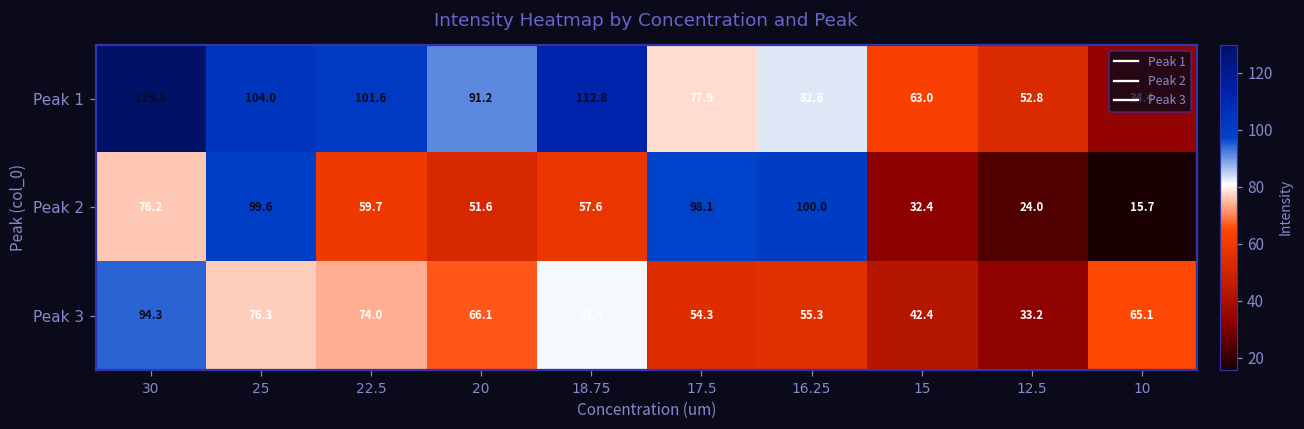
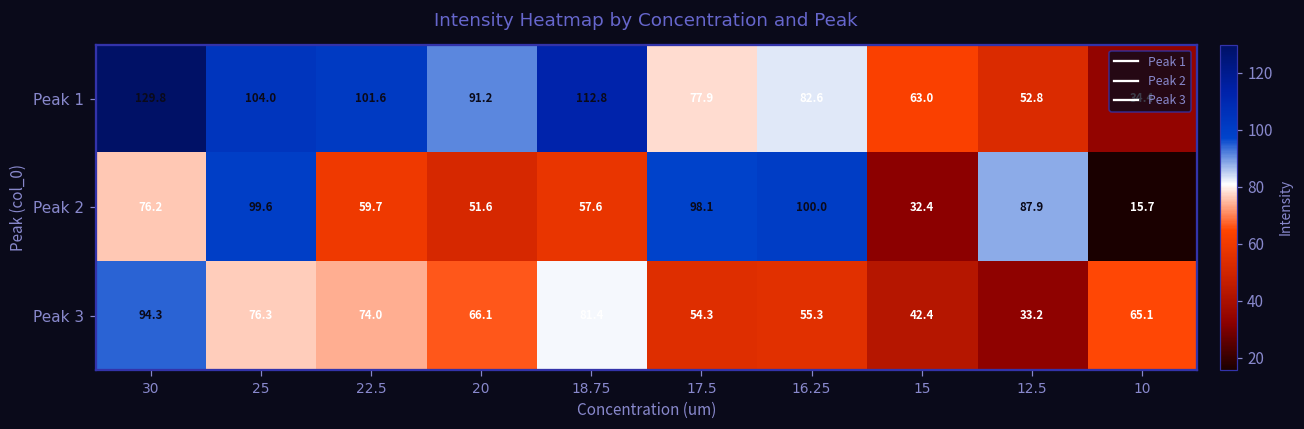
Peak 2, 12.5: 24.0 -> 87.9
